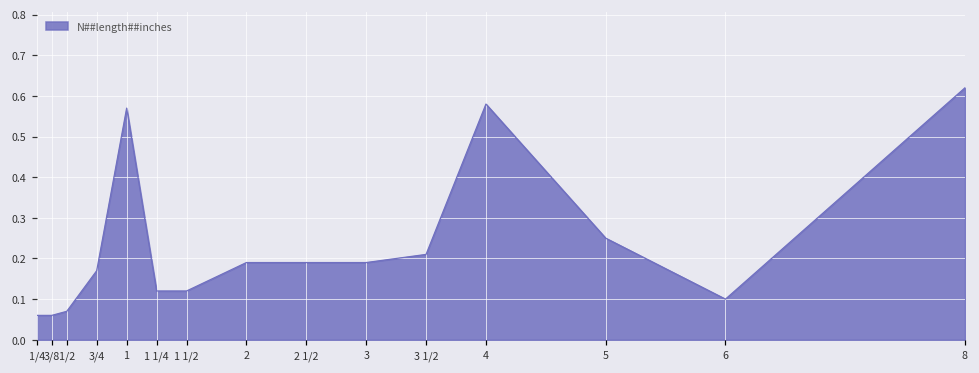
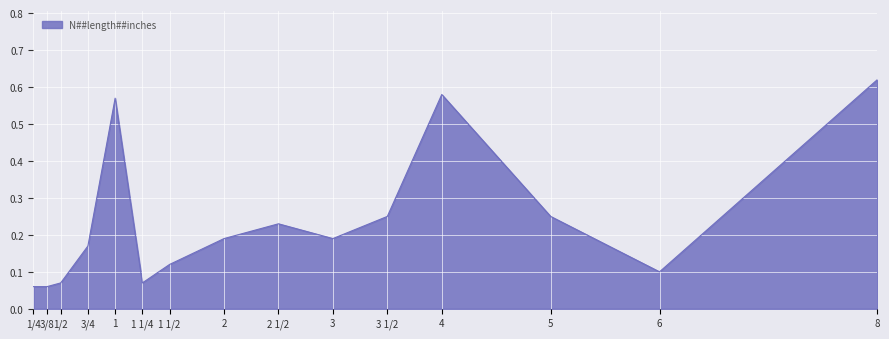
1 1/4: 0.12 -> 0.07
2 1/2: 0.19 -> 0.23
3 1/2: 0.21 -> 0.25
